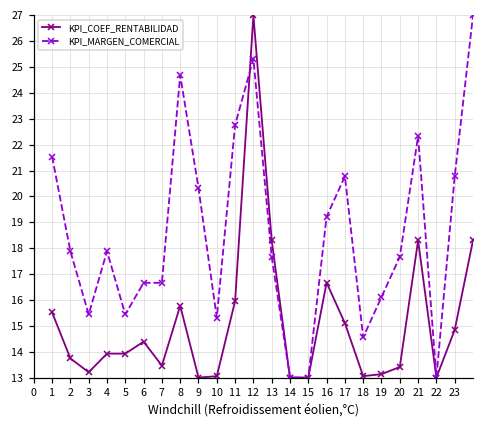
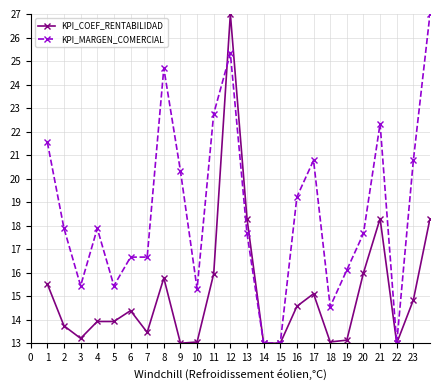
KPI_COEF_RENTABILIDAD, 16: 16.7 -> 14.6
KPI_COEF_RENTABILIDAD, 20: 13.4 -> 16.0
